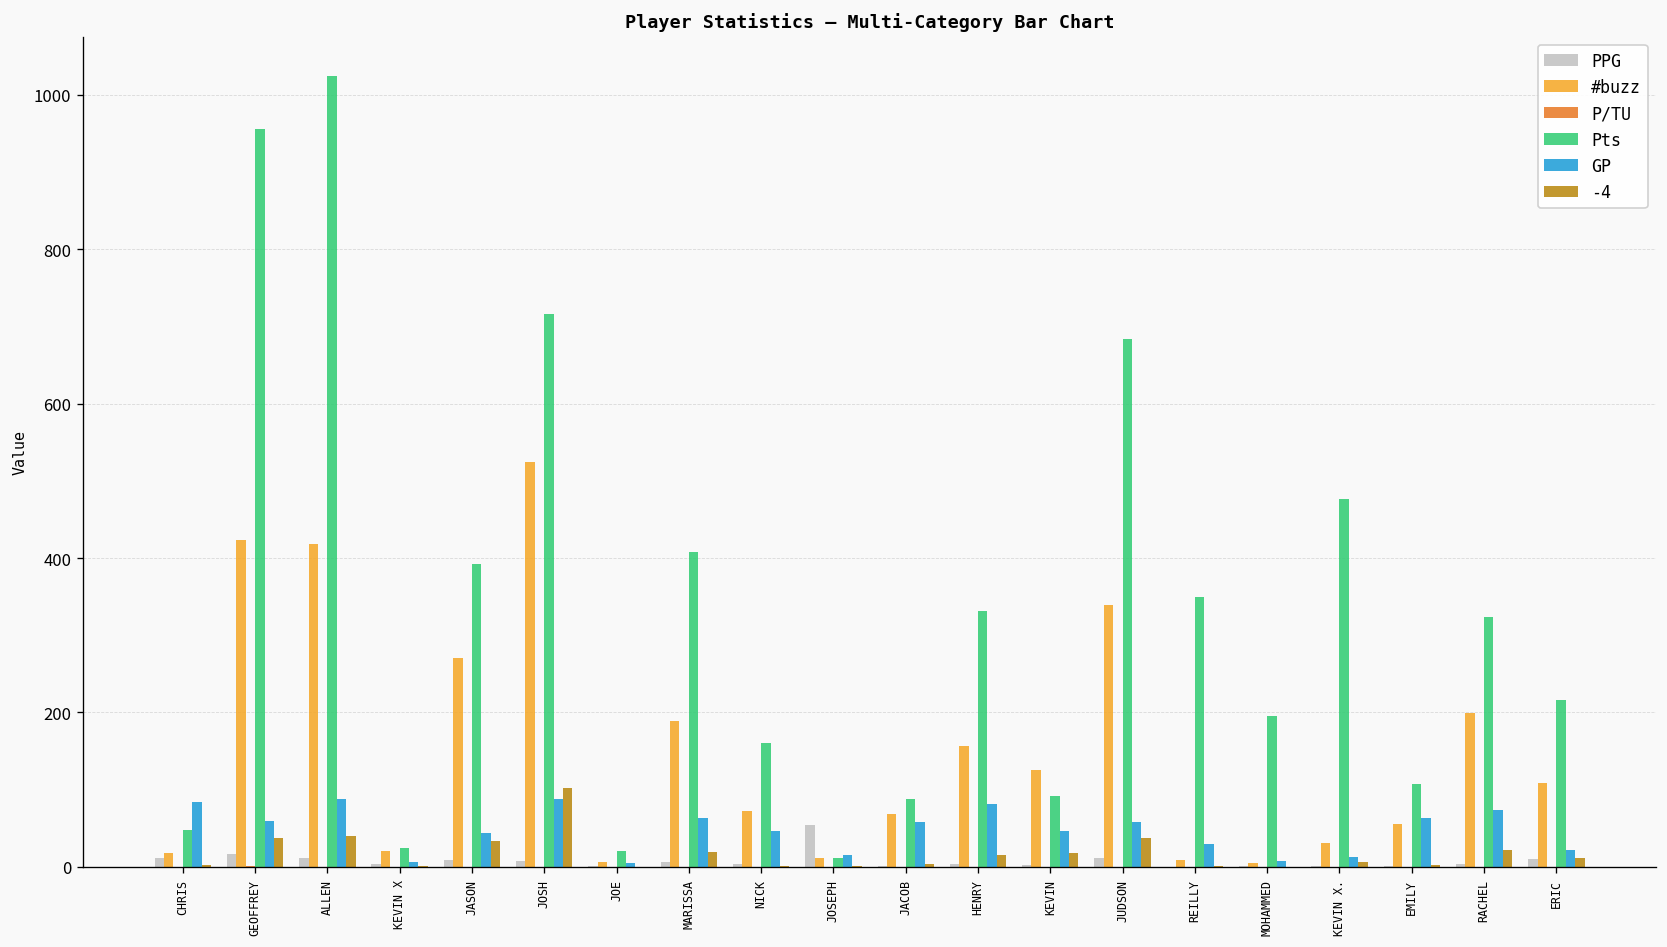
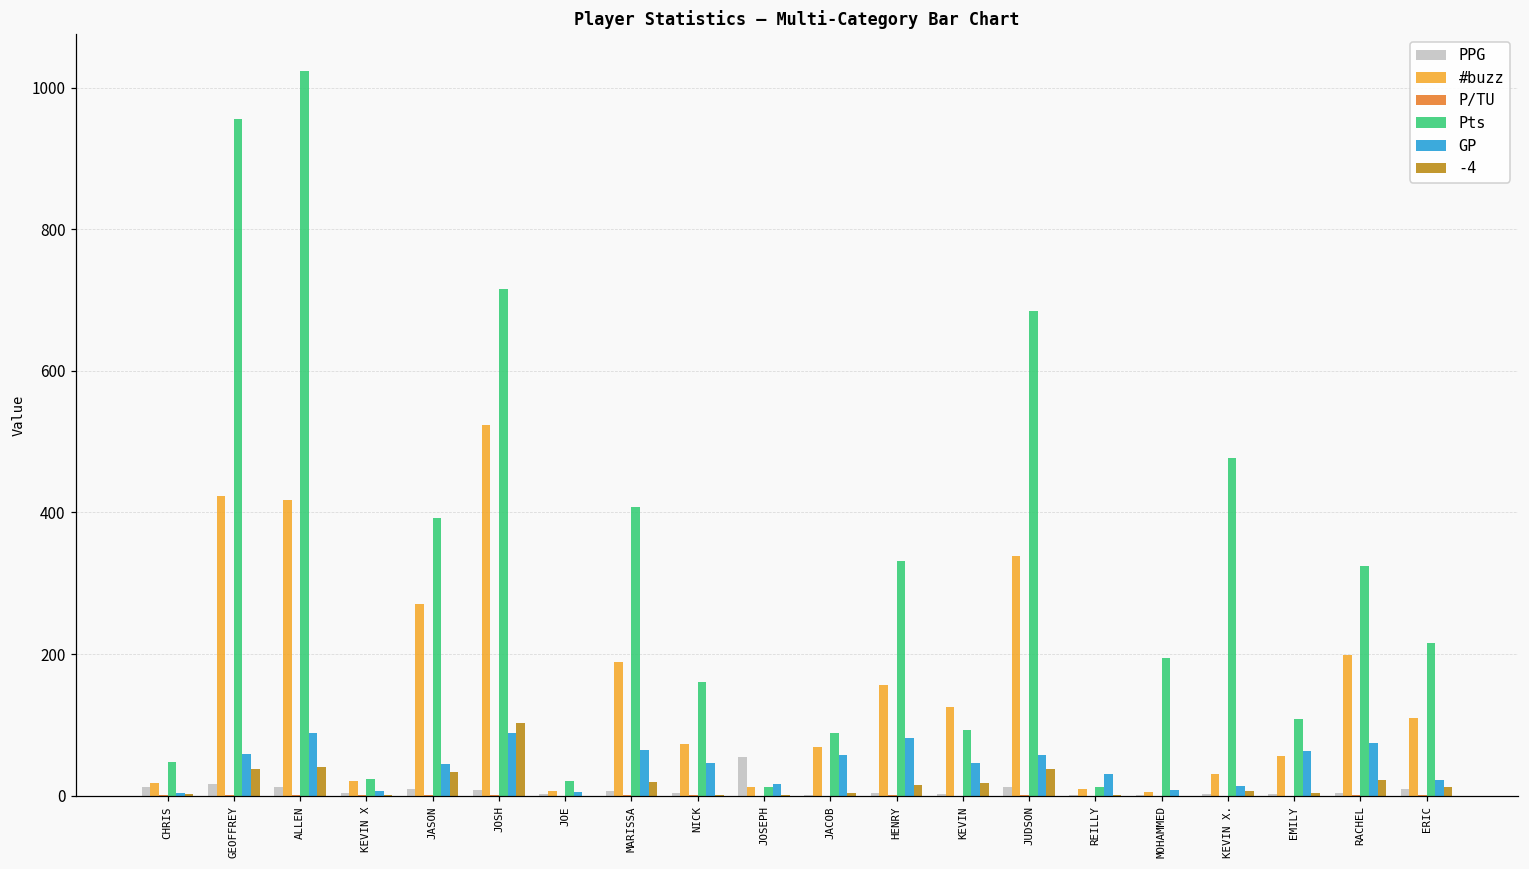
GP, CHRIS: 80 -> 0
Pts, REILLY: 350 -> 10
